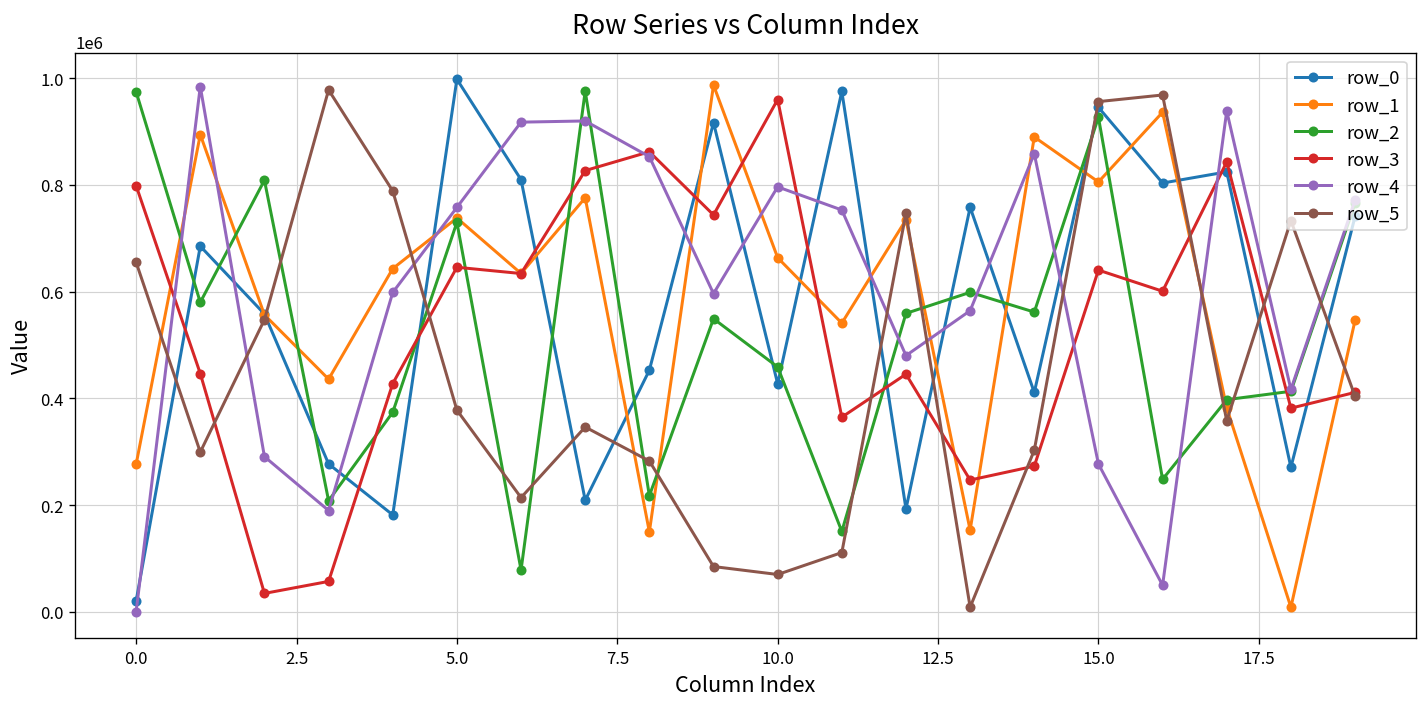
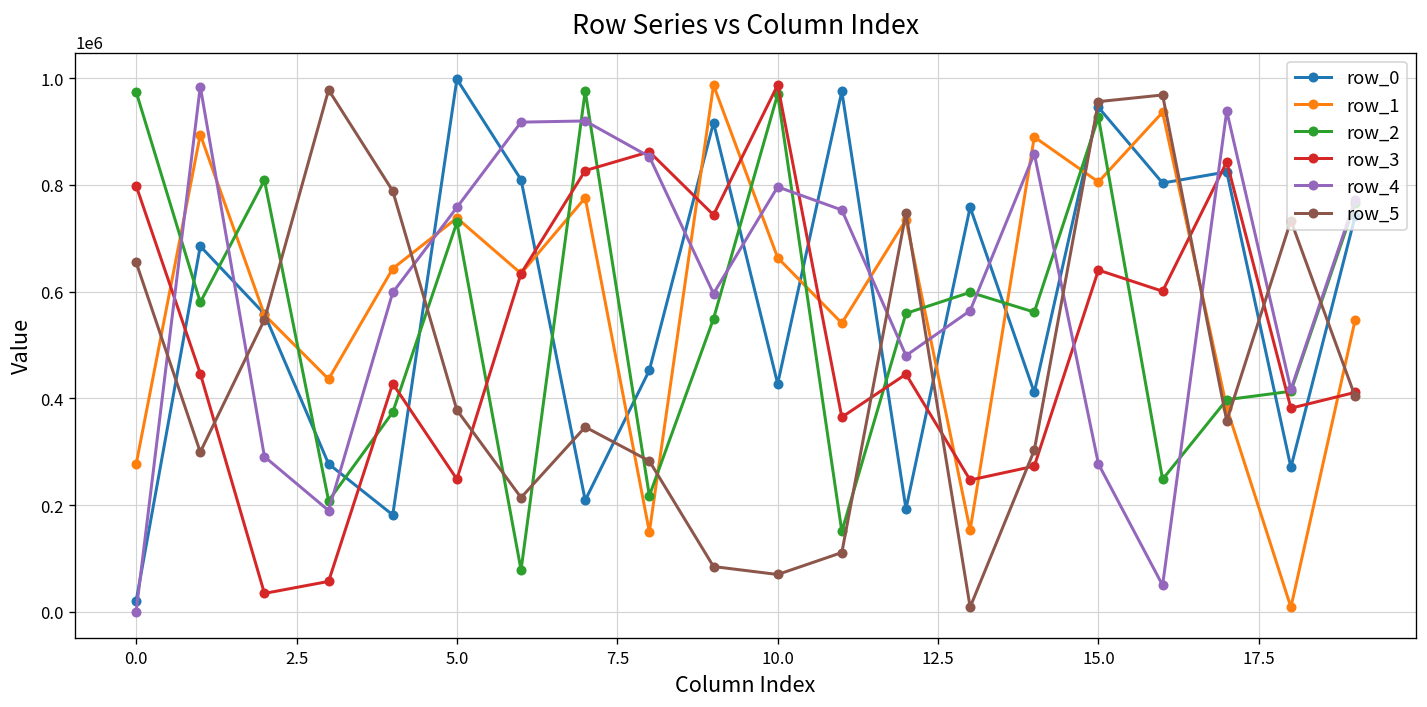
row_3, 5.0: 650000 -> 250000
row_2, 10.0: 460000 -> 970000
row_3, 10.0: 960000 -> 990000
